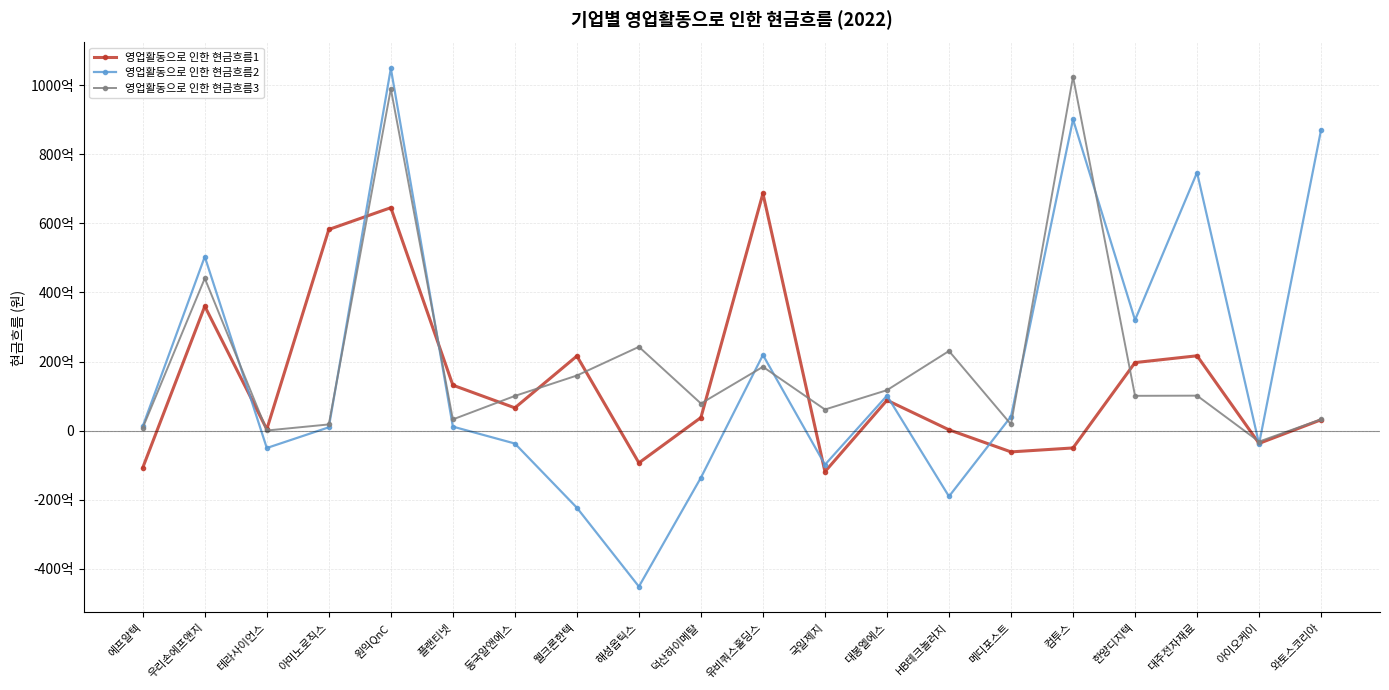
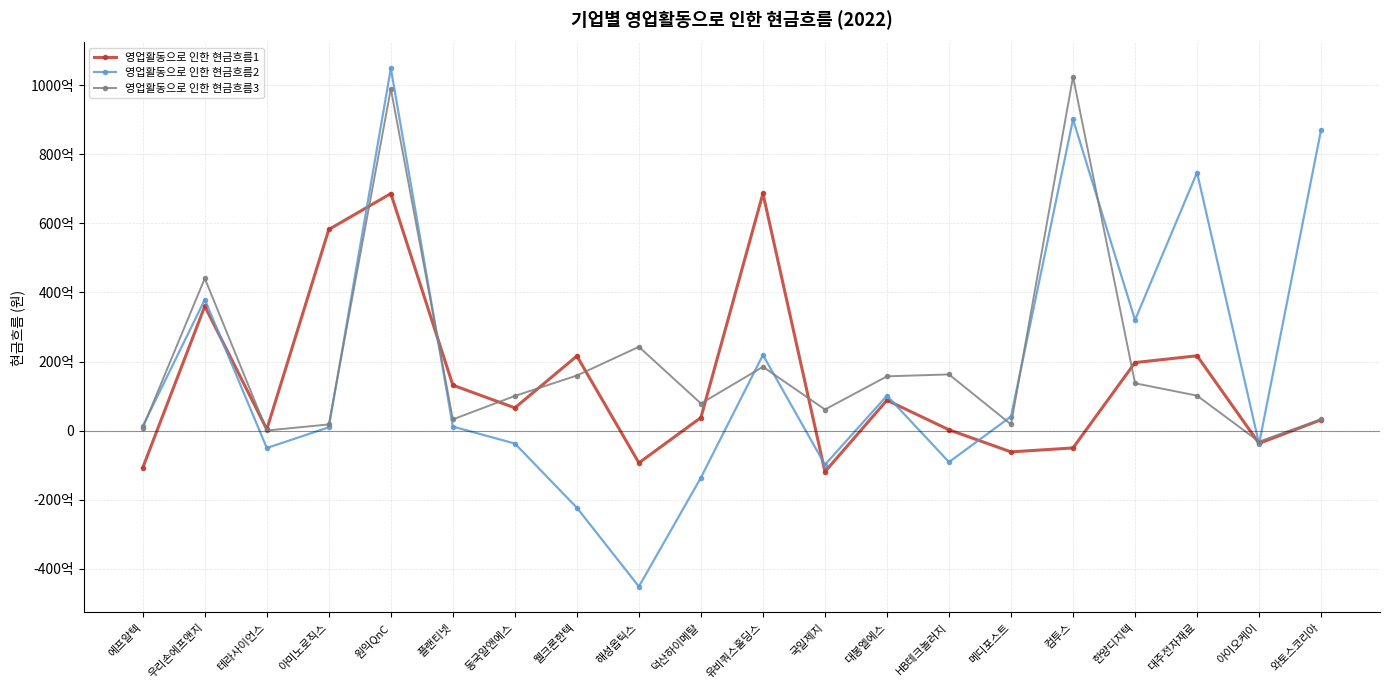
영업활동으로 인한 현금흐름2, 우리손에프앤지: 500억 -> 380억
영업활동으로 인한 현금흐름1, 원익QnC: 650억 -> 690억
영업활동으로 인한 현금흐름3, 대봉엘에스: 120억 -> 160억
영업활동으로 인한 현금흐름2, HB테크놀러지: -190억 -> -90억
영업활동으로 인한 현금흐름3, HB테크놀러지: 230억 -> 160억
영업활동으로 인한 현금흐름3, 한양디지텍: 100억 -> 140억
